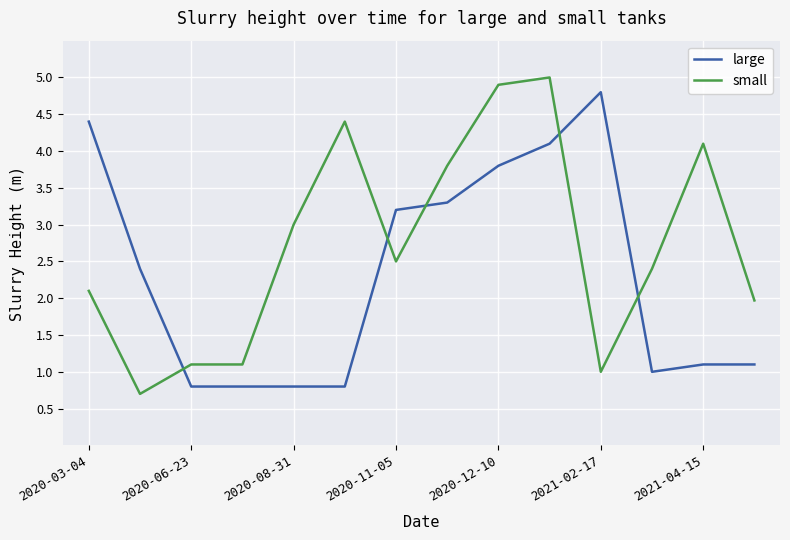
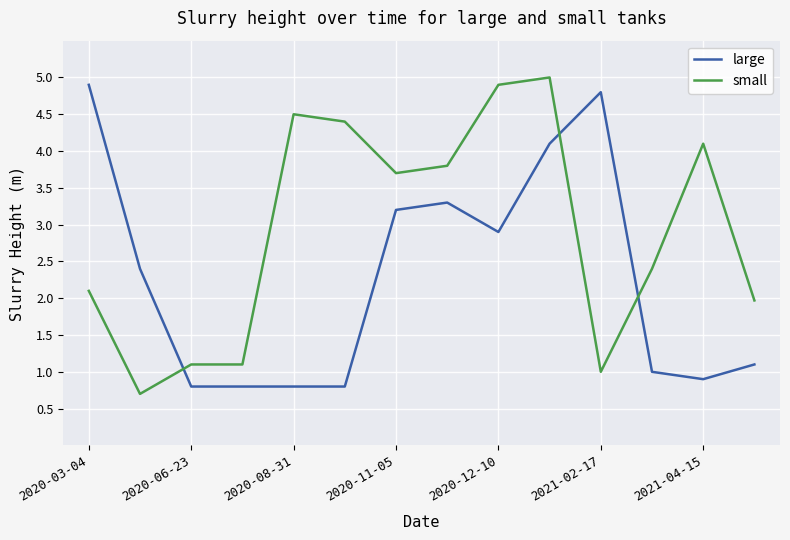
large, 2020-03-04: 4.4 -> 4.9
small, 2020-08-31: 3.0 -> 4.5
small, 2020-11-05: 2.5 -> 3.7
large, 2020-12-10: 3.8 -> 2.9
large, 2021-04-15: 1.1 -> 0.9
